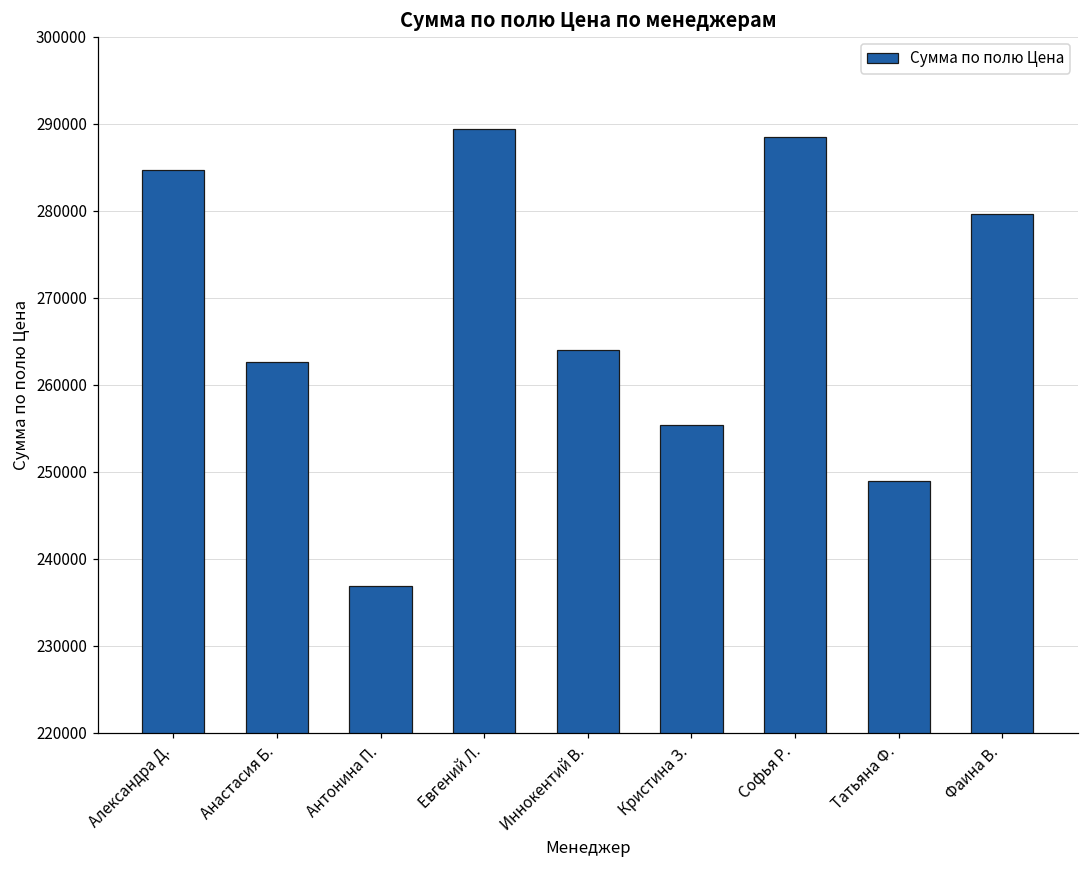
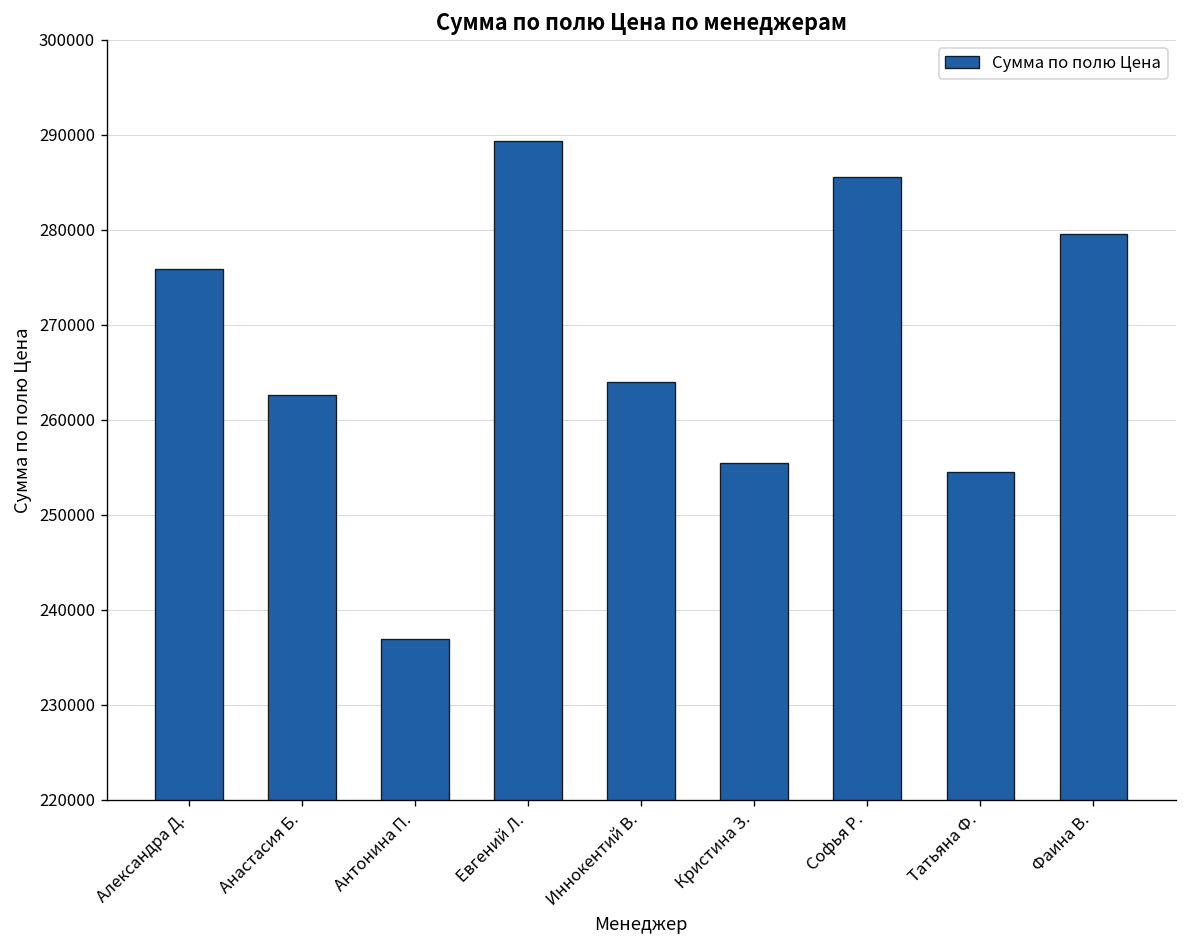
Александра Д.: 285000 -> 276000
Софья Р.: 288000 -> 286000
Татьяна Ф.: 249000 -> 255000
